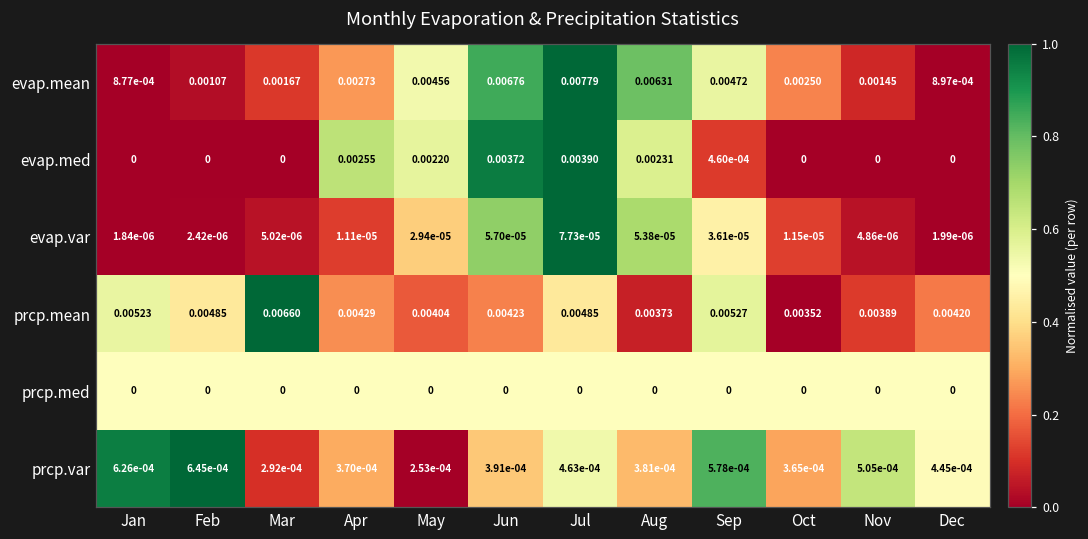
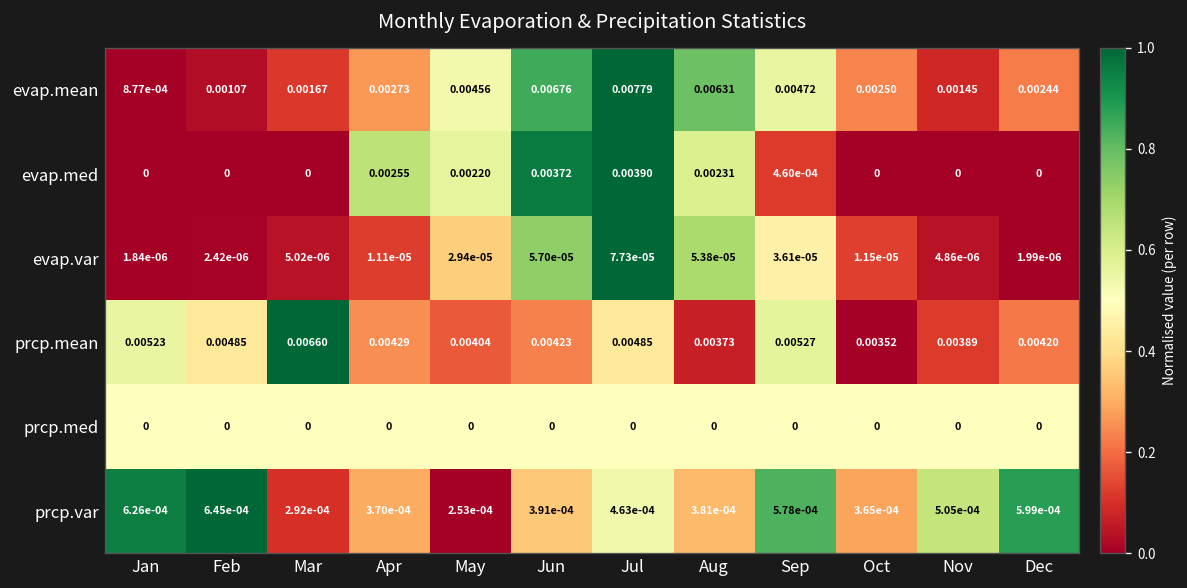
evap.mean, Dec: 8.97e-04 -> 0.00244
prcp.var, Dec: 4.45e-04 -> 5.99e-04
